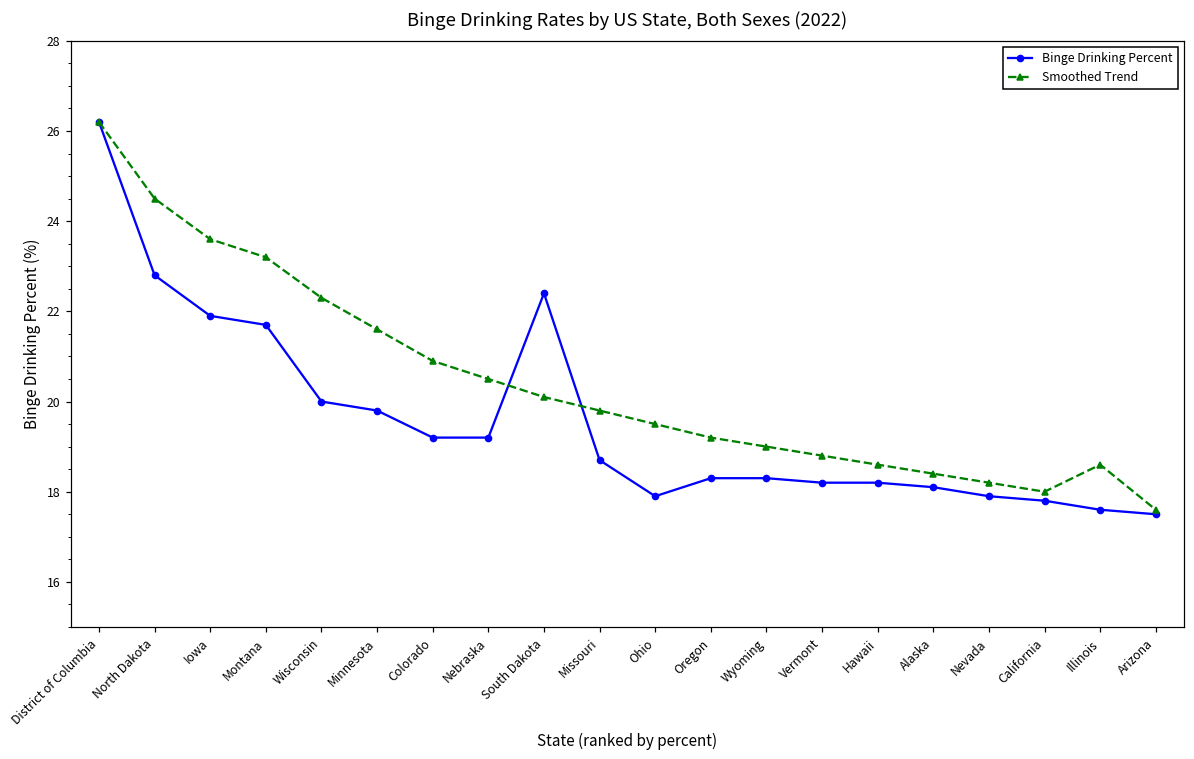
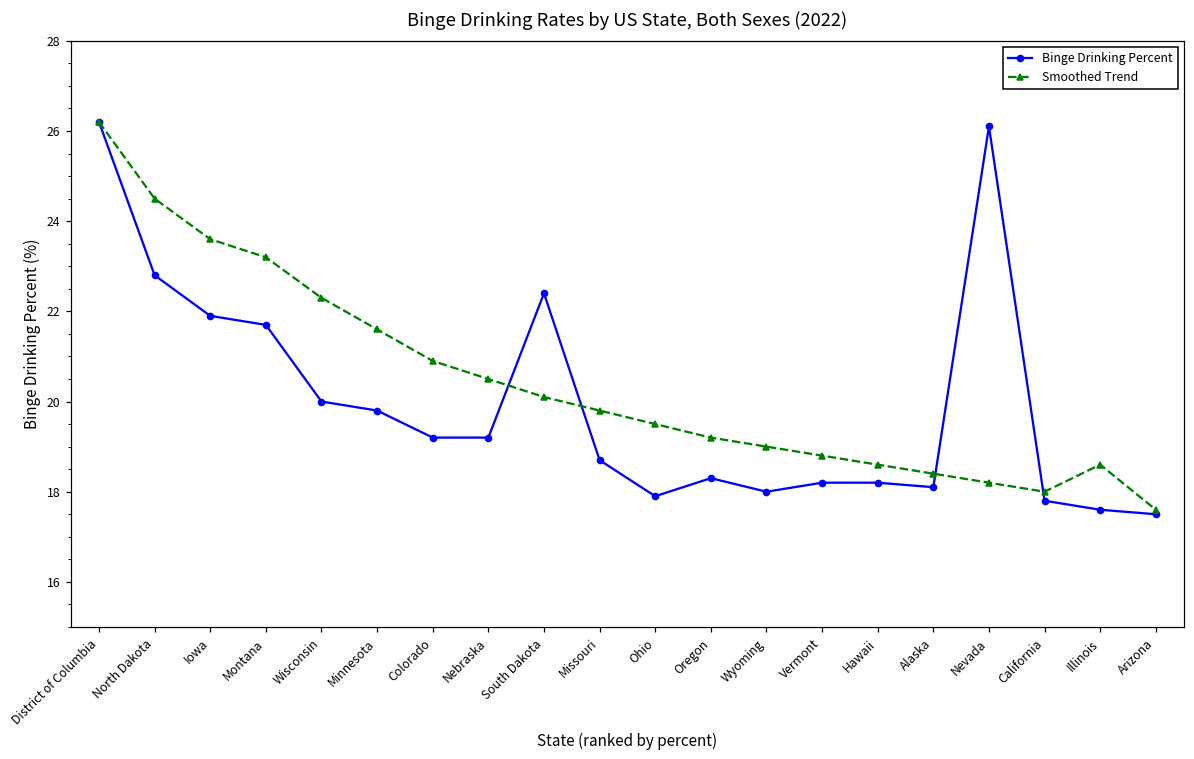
Binge Drinking Percent, Wyoming: 18.3 -> 18.0
Binge Drinking Percent, Nevada: 17.9 -> 26.1
